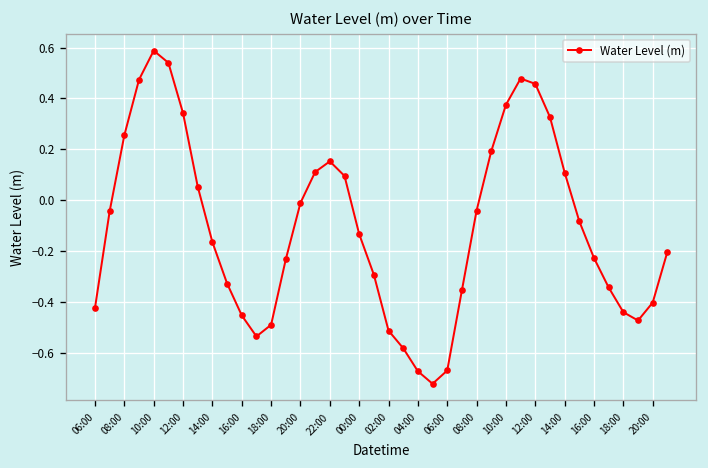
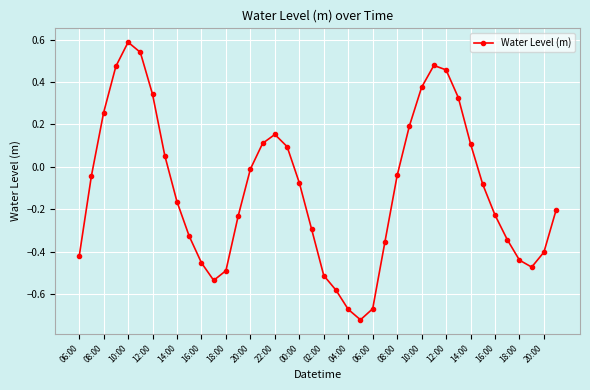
00:00: -0.13 -> -0.08
